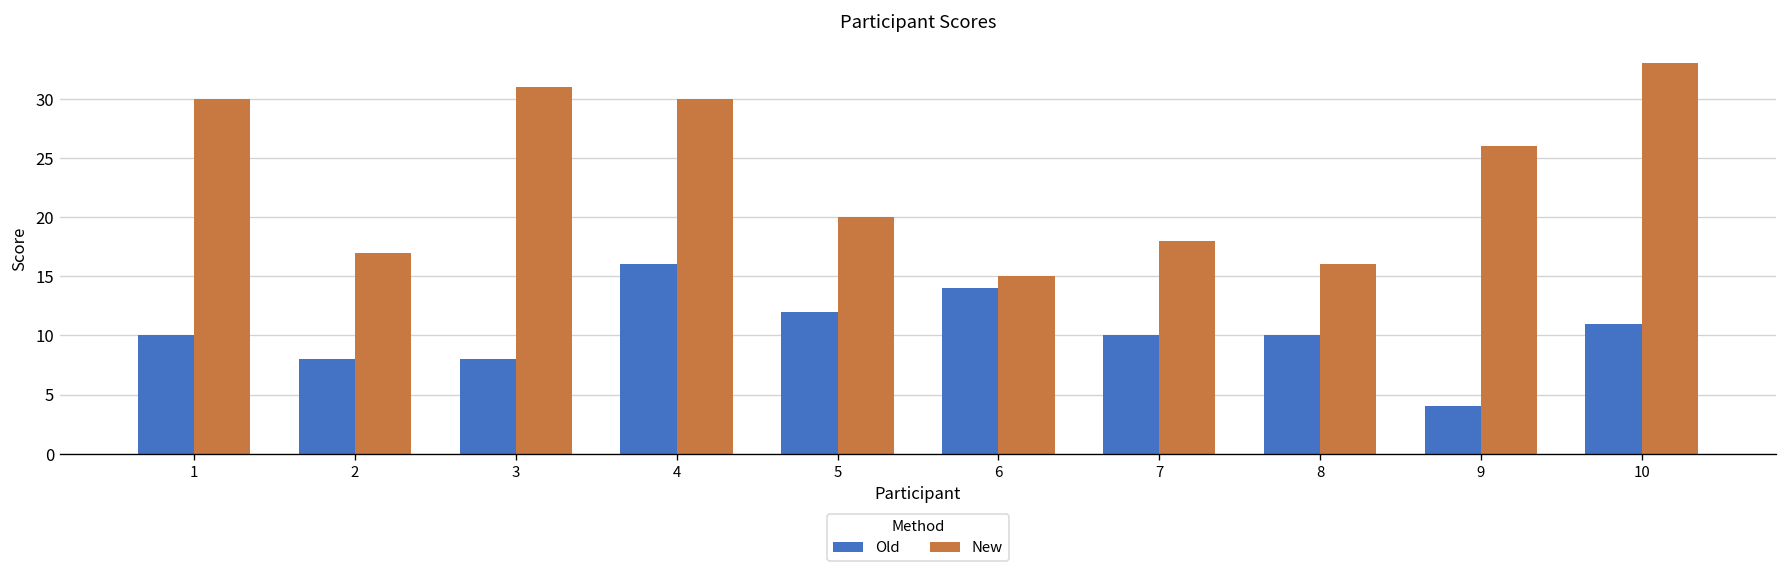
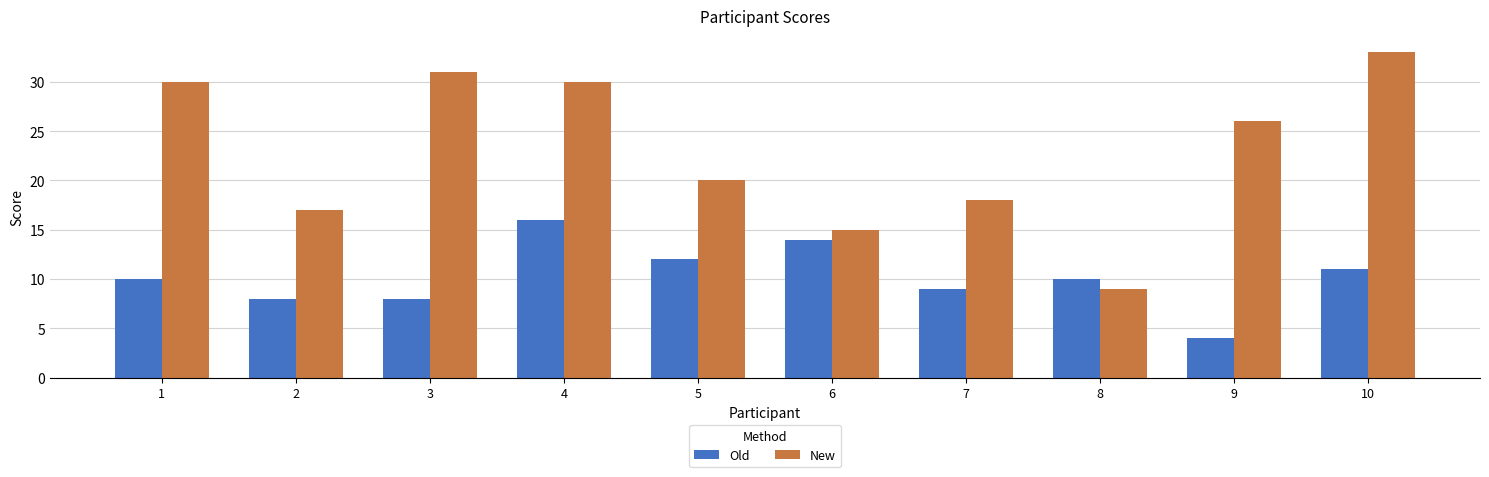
Old, 7: 10 -> 9
New, 8: 16 -> 9
